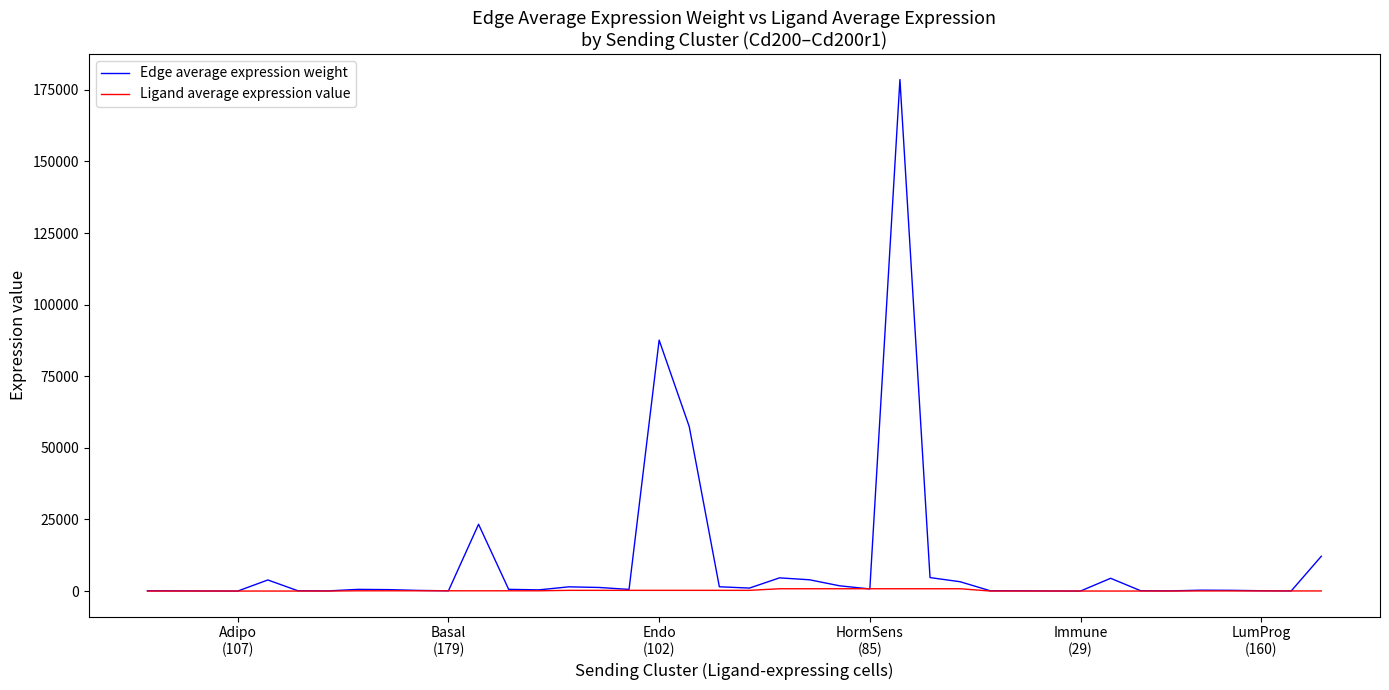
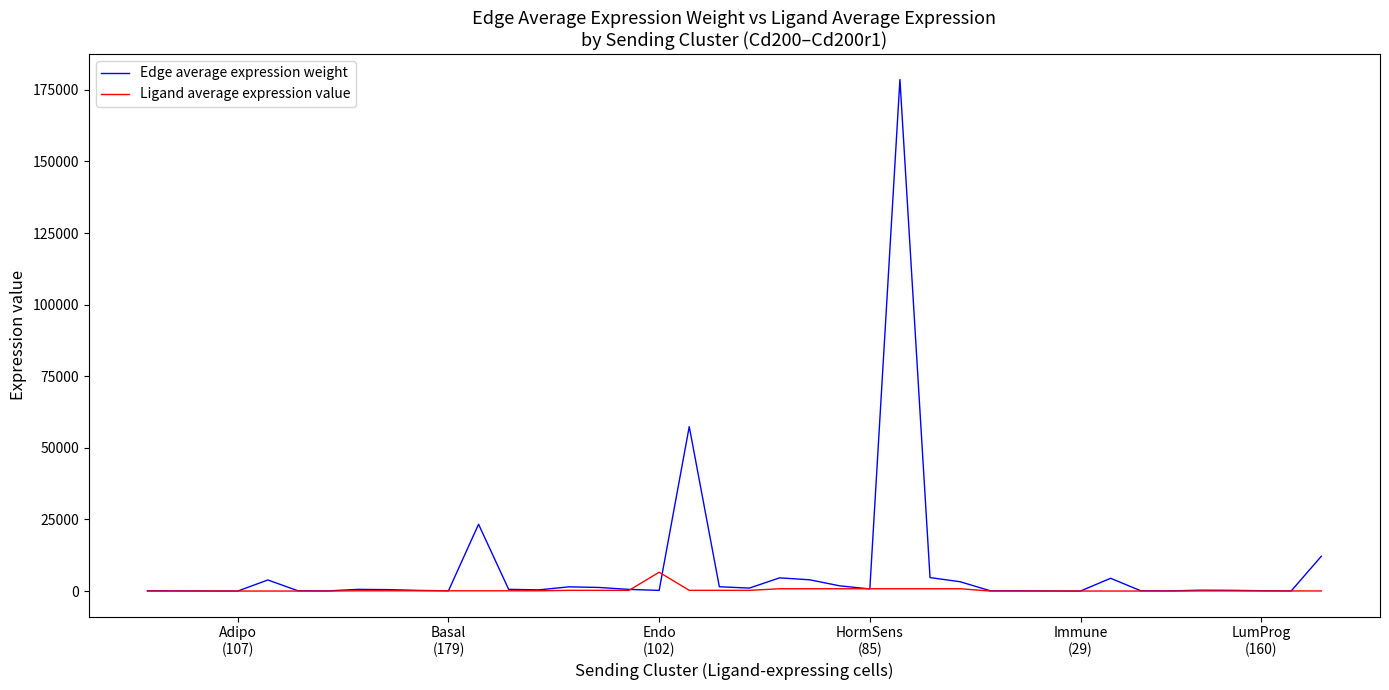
Edge average expression weight, Endo (102): 88000 -> 0
Ligand average expression value, Endo (102): 0 -> 7000
